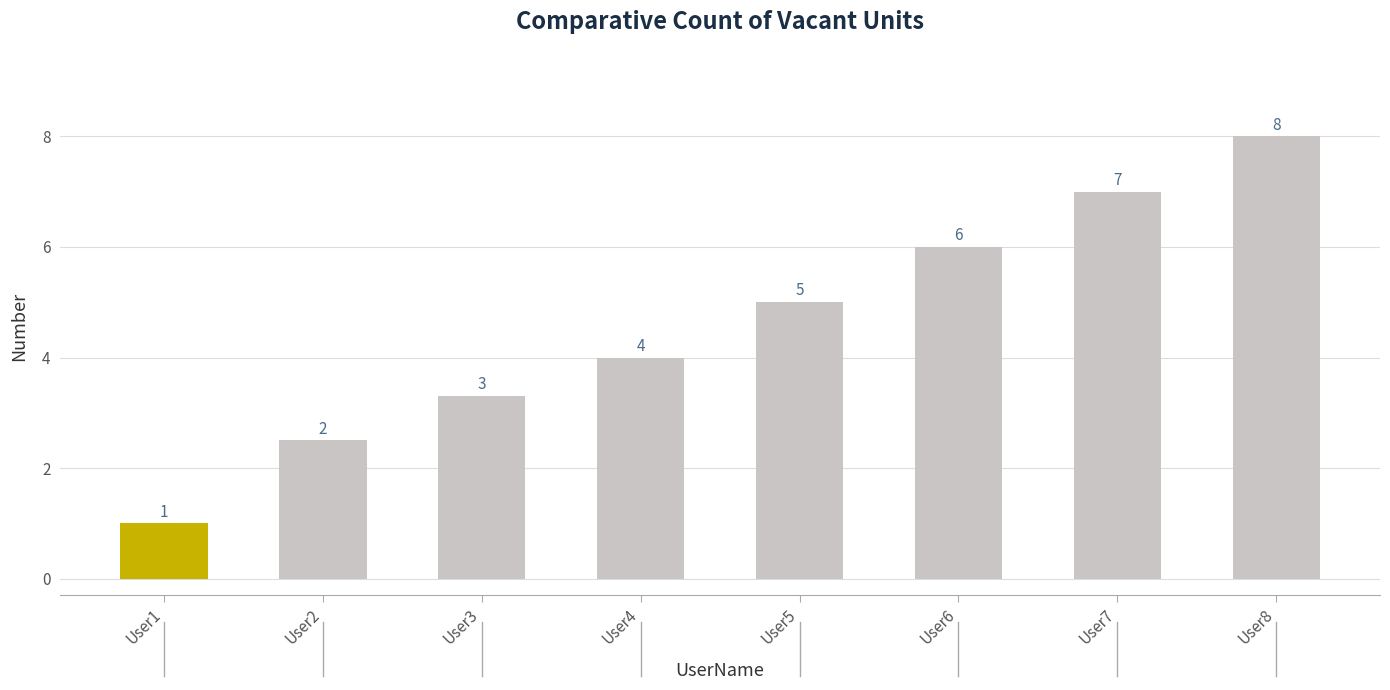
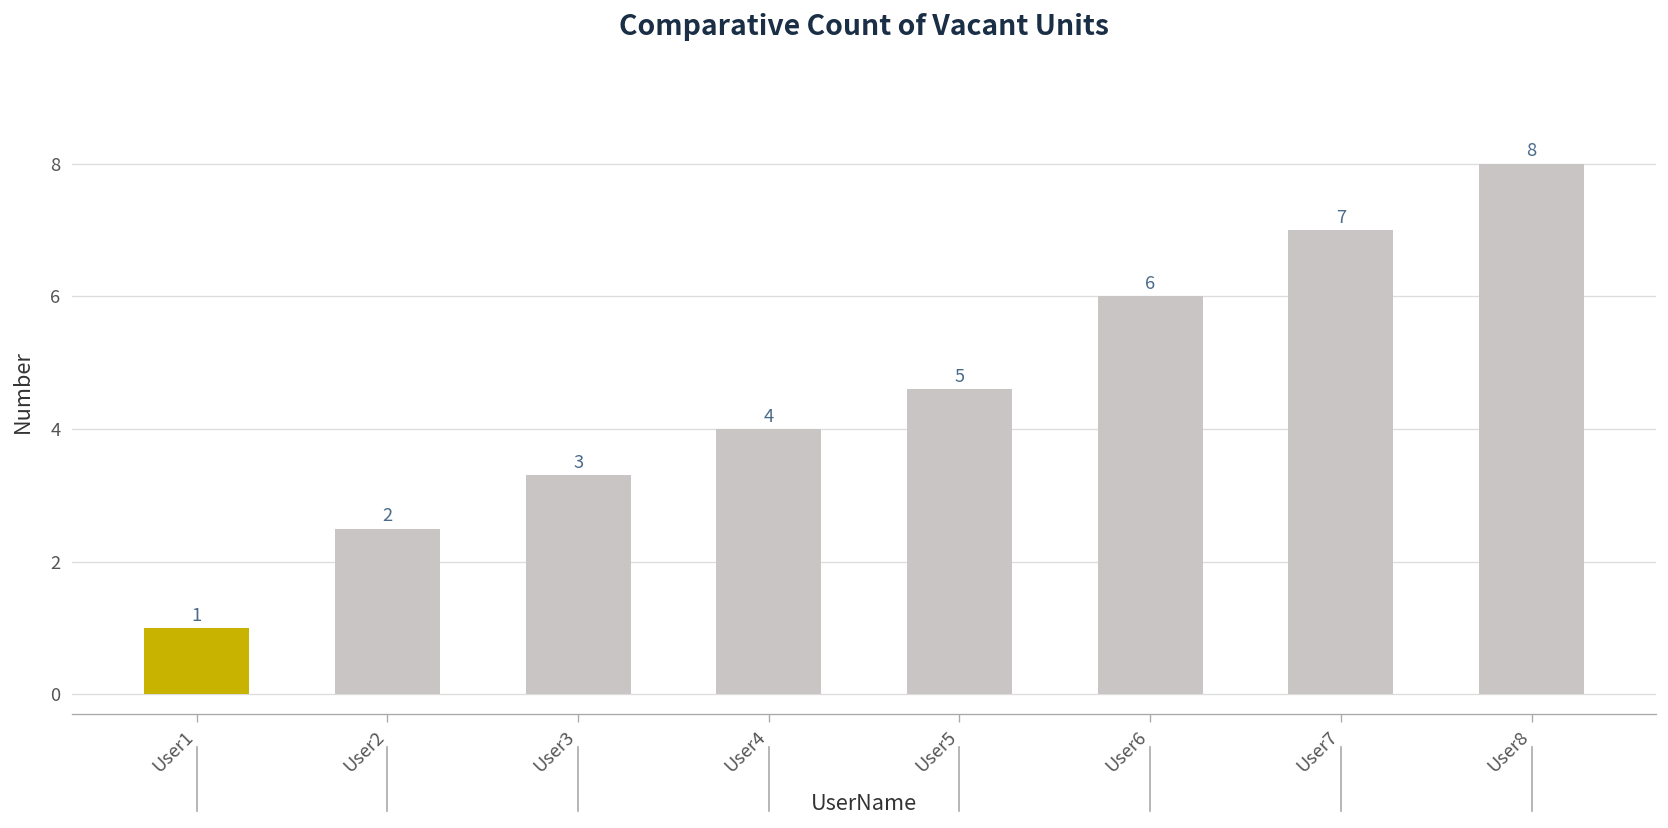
User5: 5.0 -> 4.6
